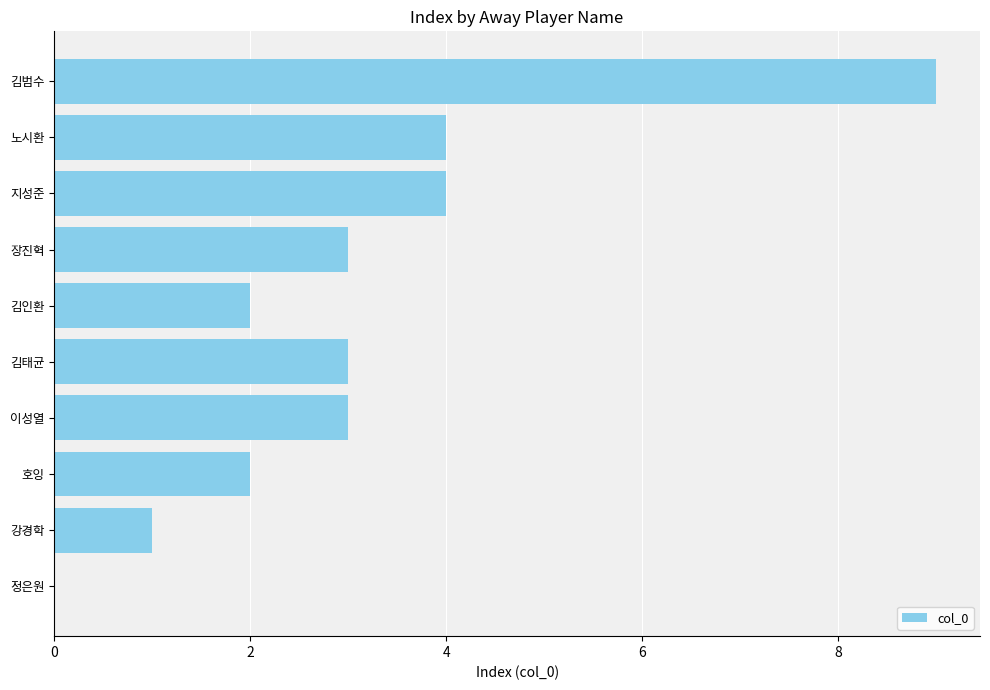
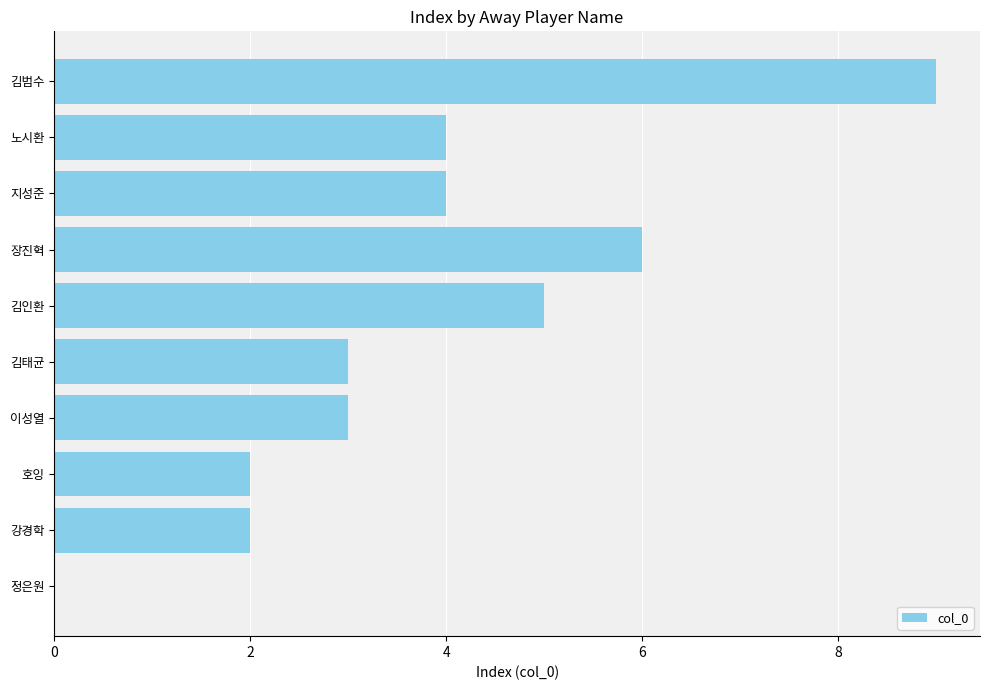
장진혁: 3 -> 6
김인환: 2 -> 5
강경학: 1 -> 2
